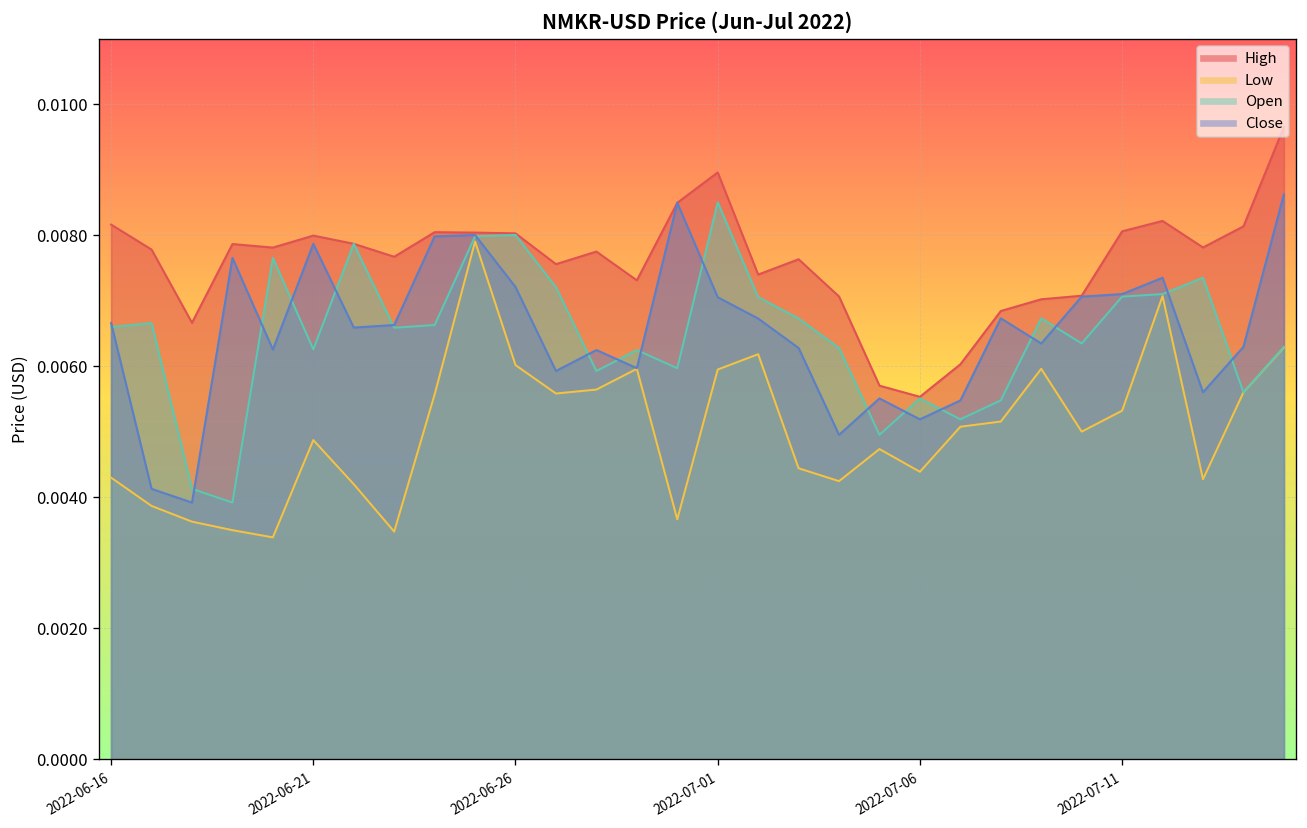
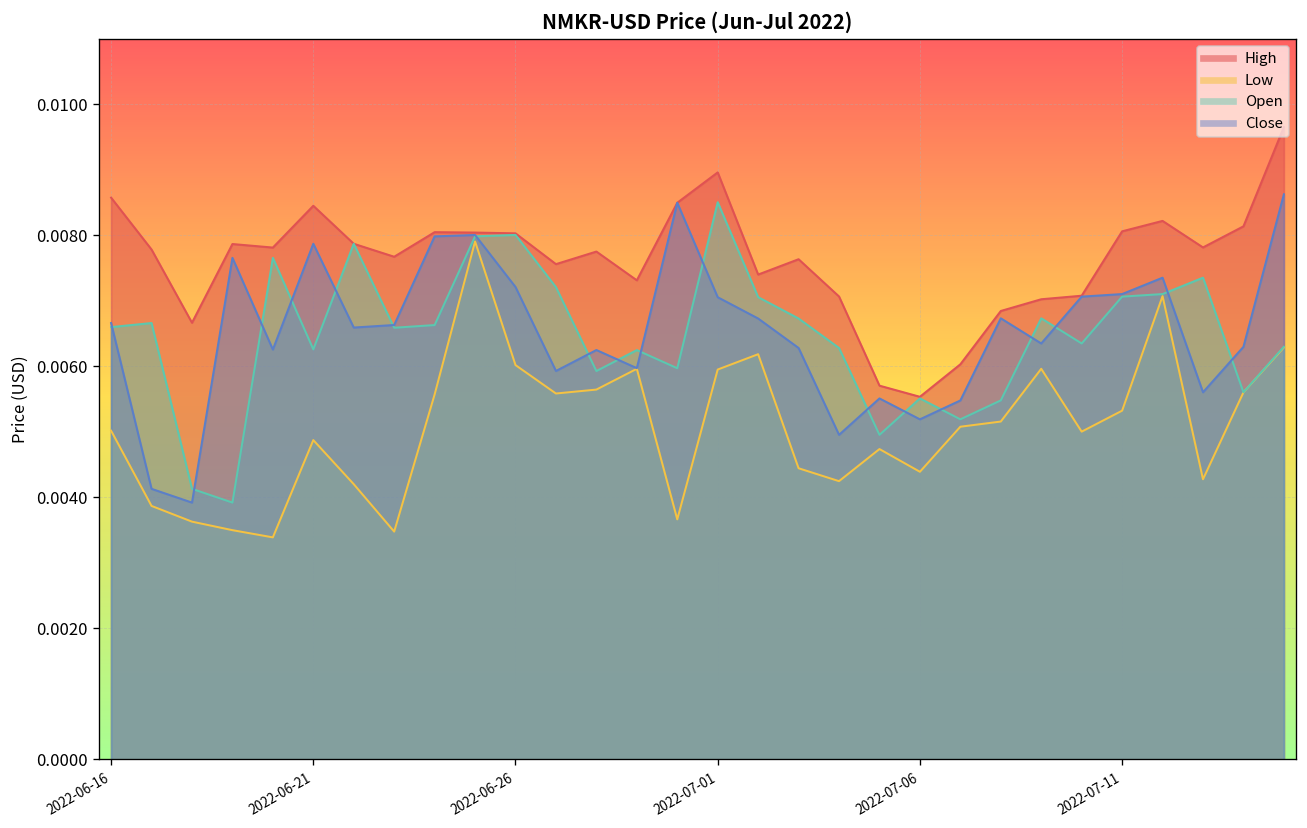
High, 2022-06-16: 0.0082 -> 0.0086
Low, 2022-06-16: 0.0043 -> 0.0050
High, 2022-06-21: 0.0080 -> 0.0085
